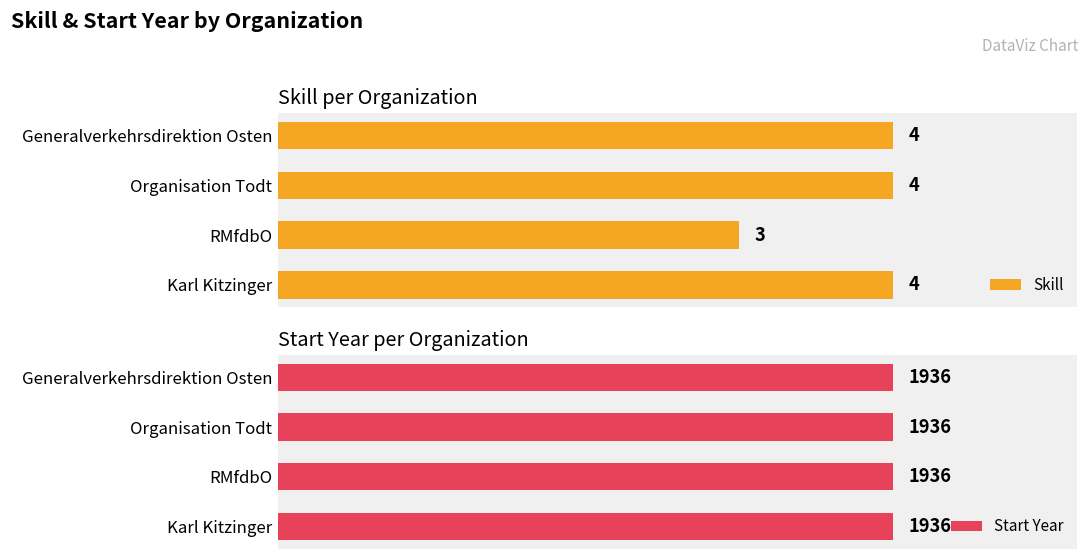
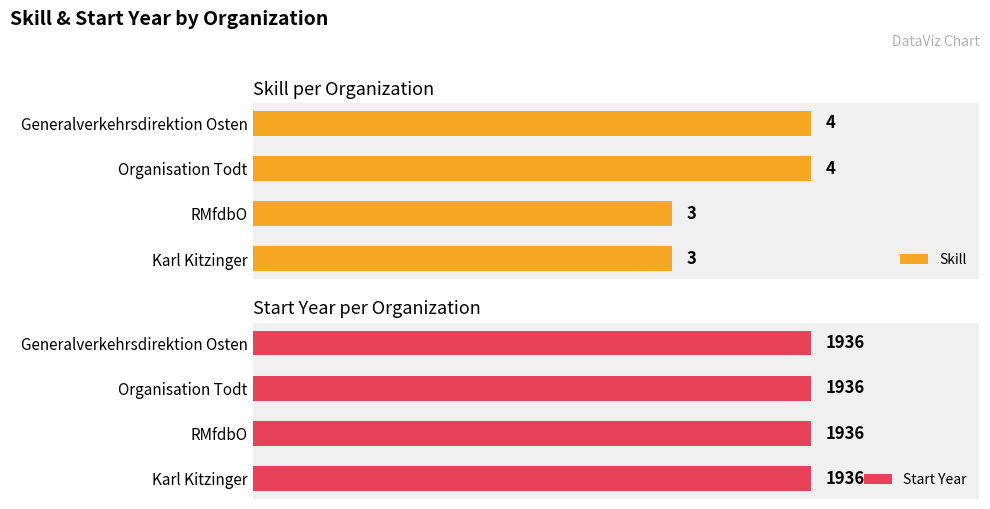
Skill per Organization, Karl Kitzinger: 4 -> 3
